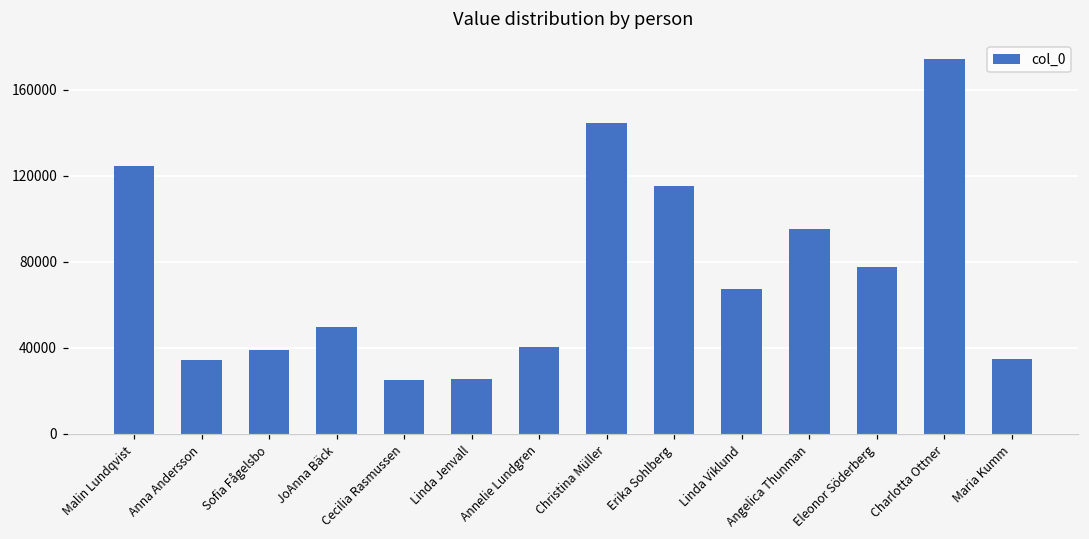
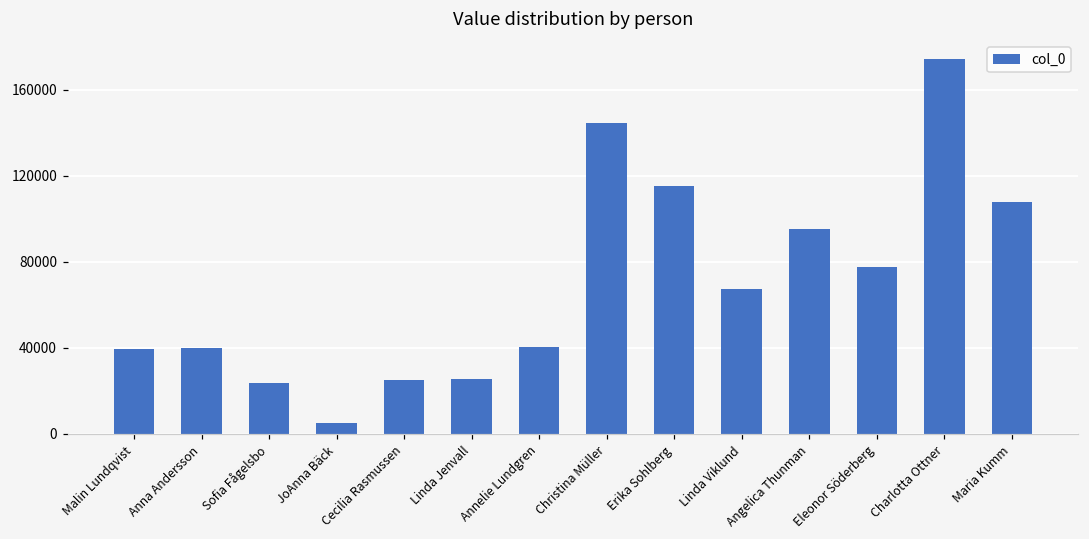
Malin Lundqvist: 124000 -> 40000
Anna Andersson: 35000 -> 40000
Sofia Fågelsbo: 39000 -> 24000
JoAnna Bäck: 50000 -> 5000
Maria Kumm: 35000 -> 108000
